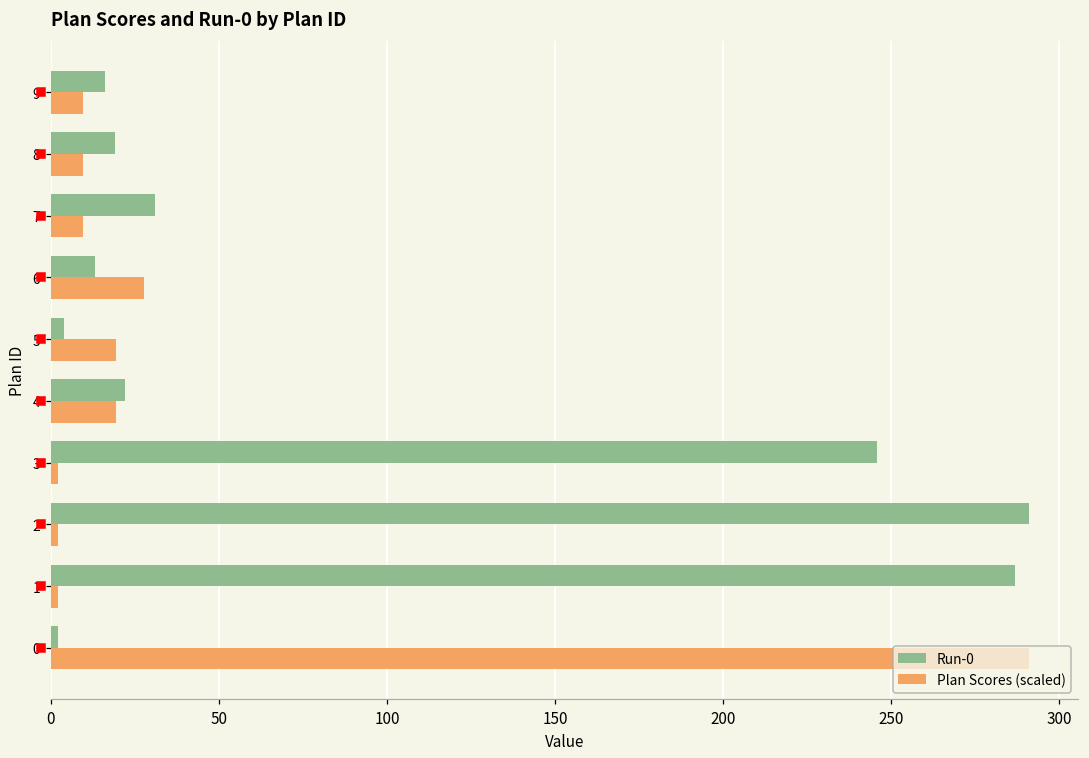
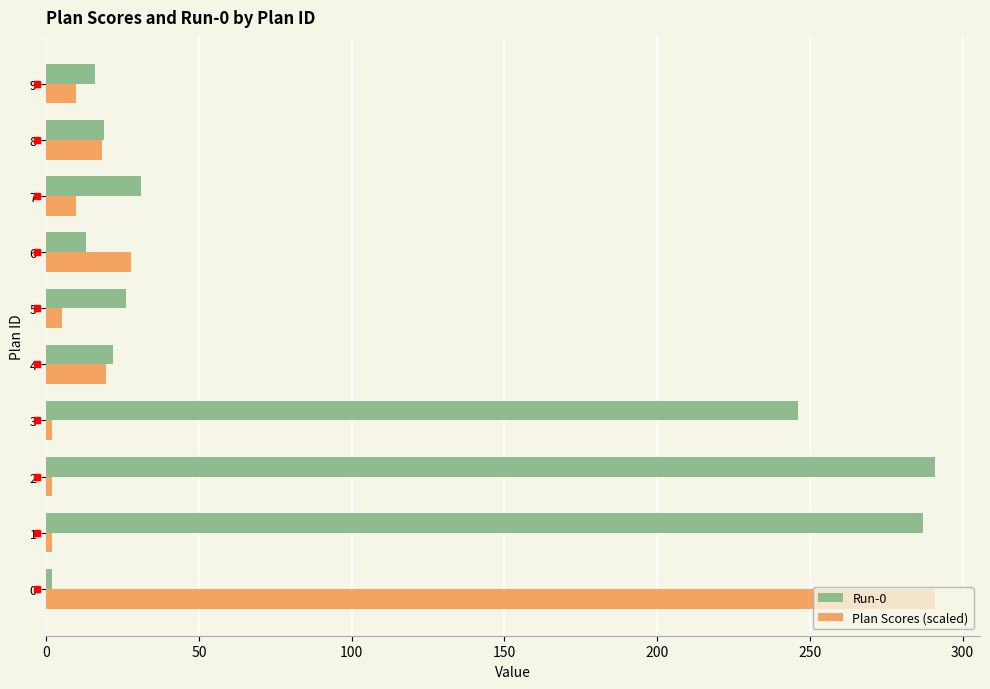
Plan Scores (scaled), 8: 10 -> 18
Run-0, 5: 4 -> 26
Plan Scores (scaled), 5: 19 -> 5
